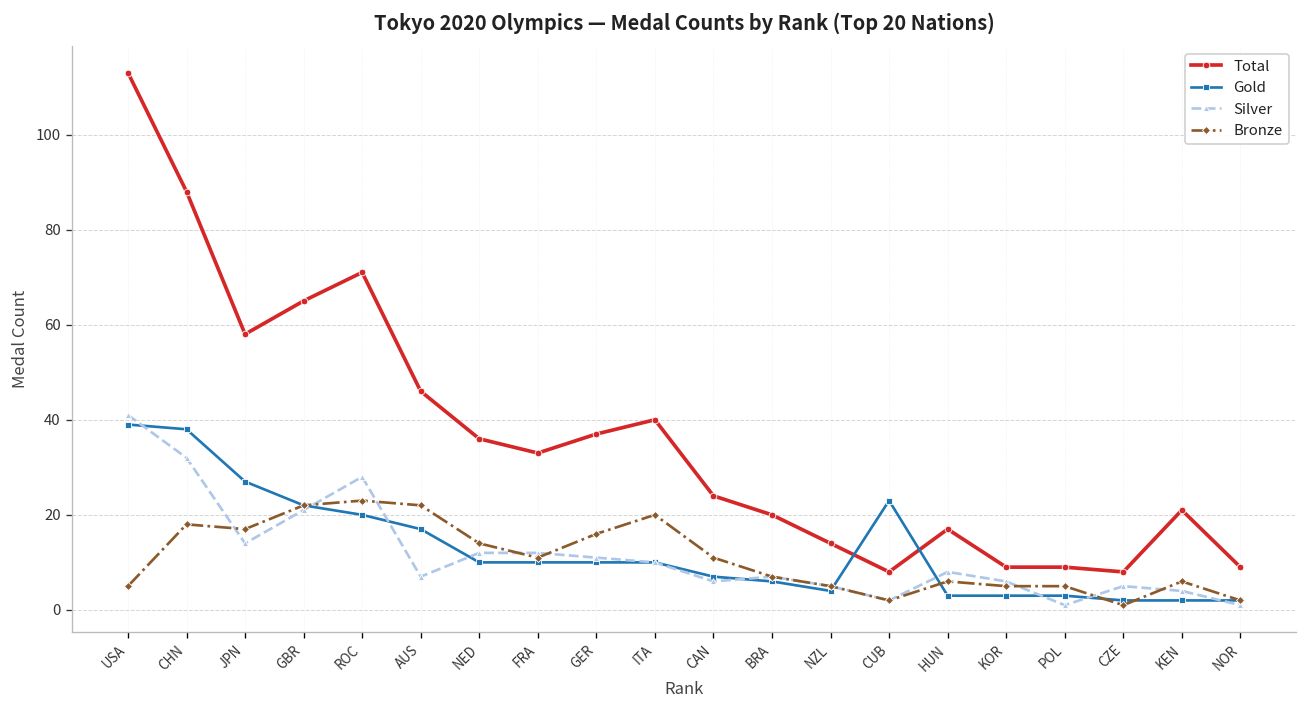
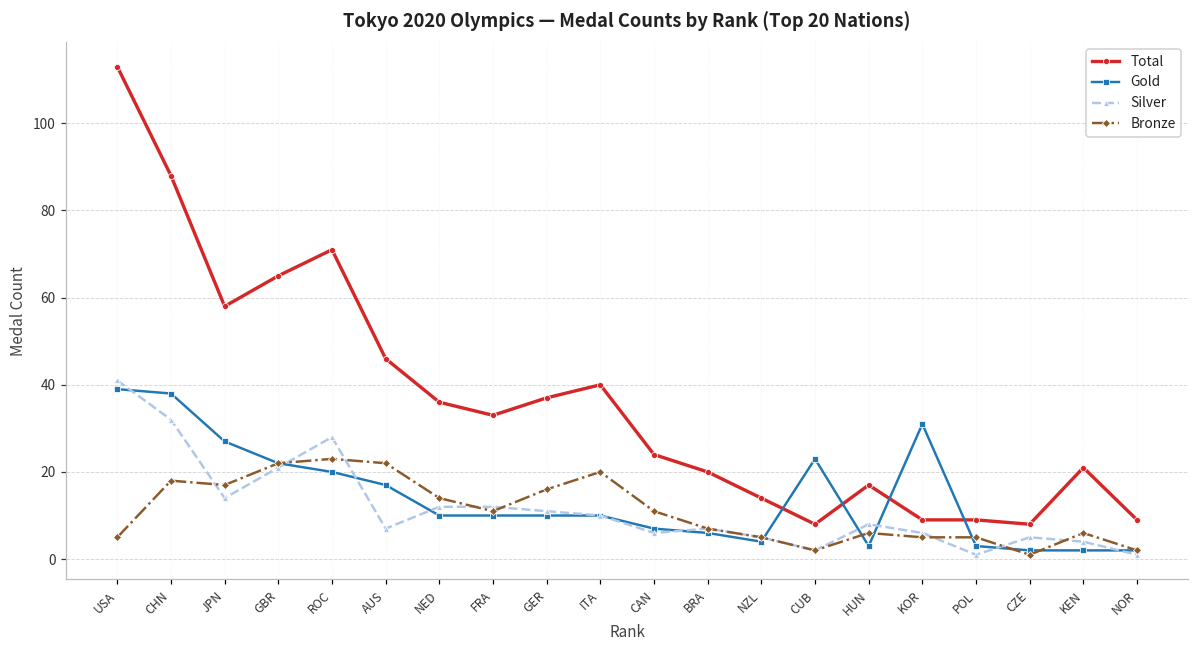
Gold, KOR: 3 -> 31
